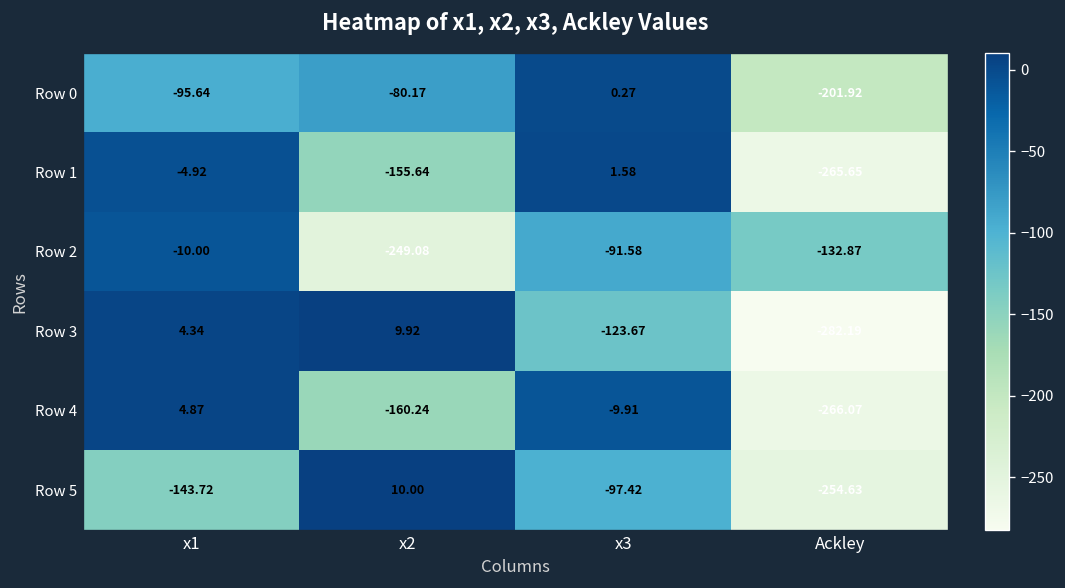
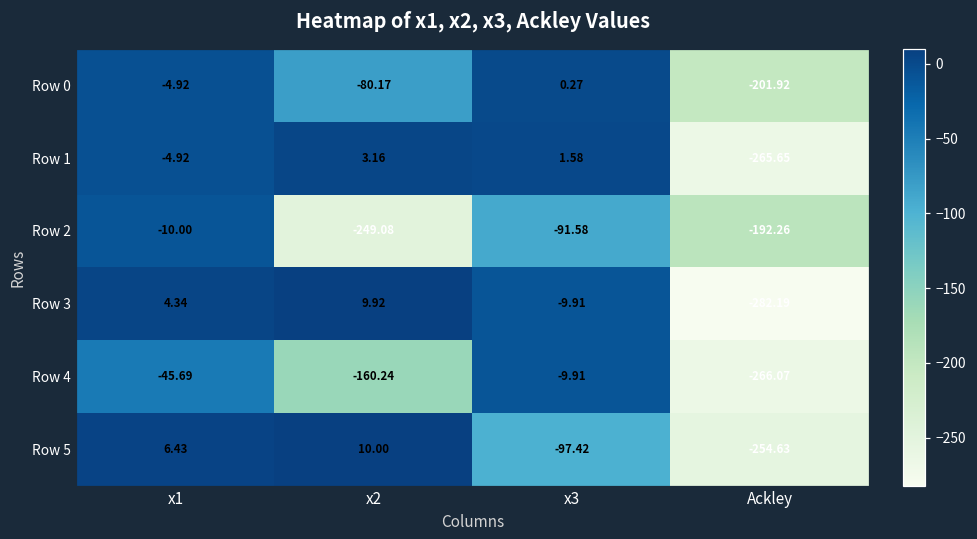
Row 0, x1: -95.64 -> -4.92
Row 1, x2: -155.64 -> 3.16
Row 2, Ackley: -132.87 -> -192.26
Row 3, x3: -123.67 -> -9.91
Row 4, x1: 4.87 -> -45.69
Row 5, x1: -143.72 -> 6.43
